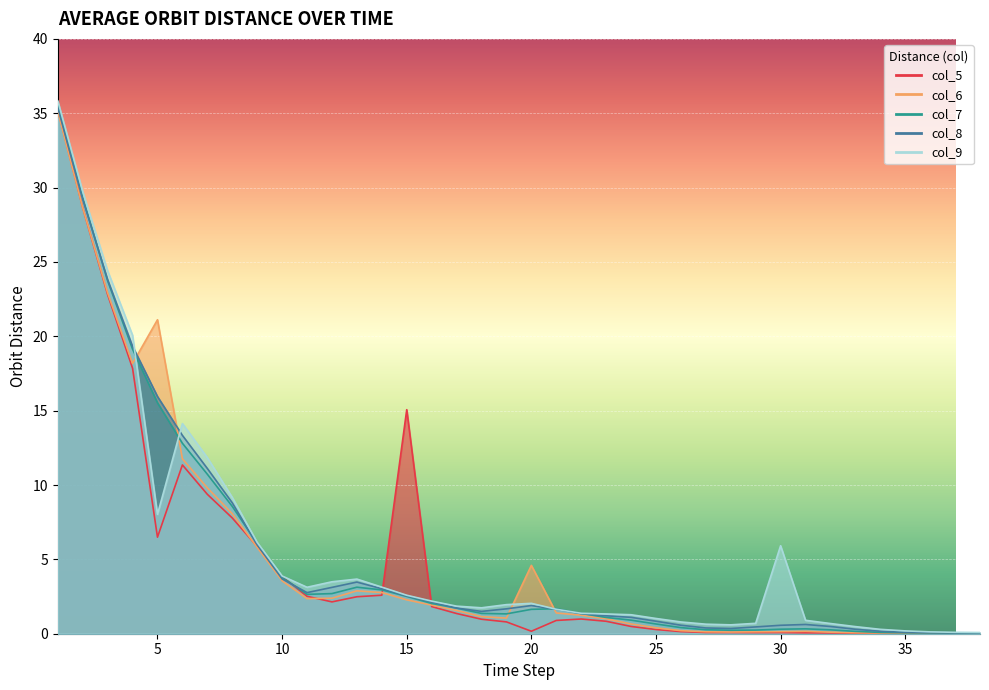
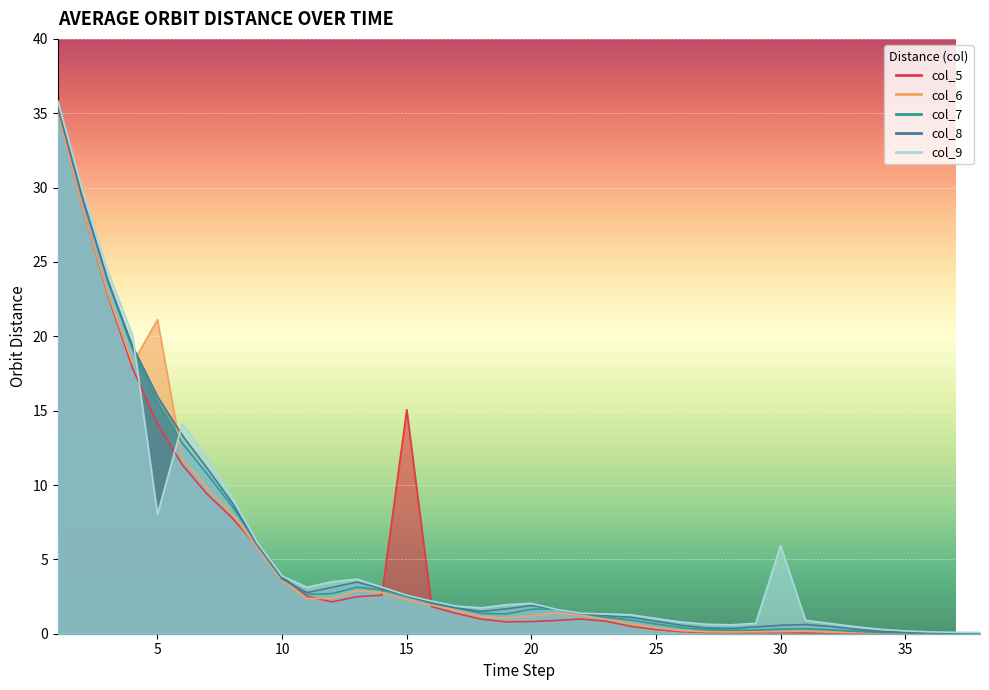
col_5, 5: 6.5 -> 14.1
col_5, 20: 0.2 -> 0.8
col_6, 20: 4.6 -> 1.2
